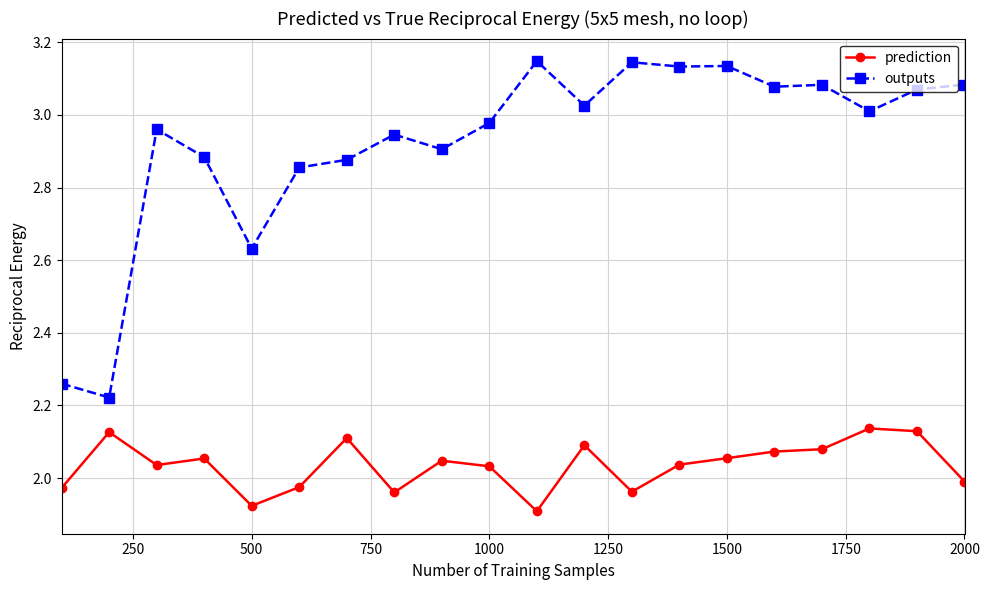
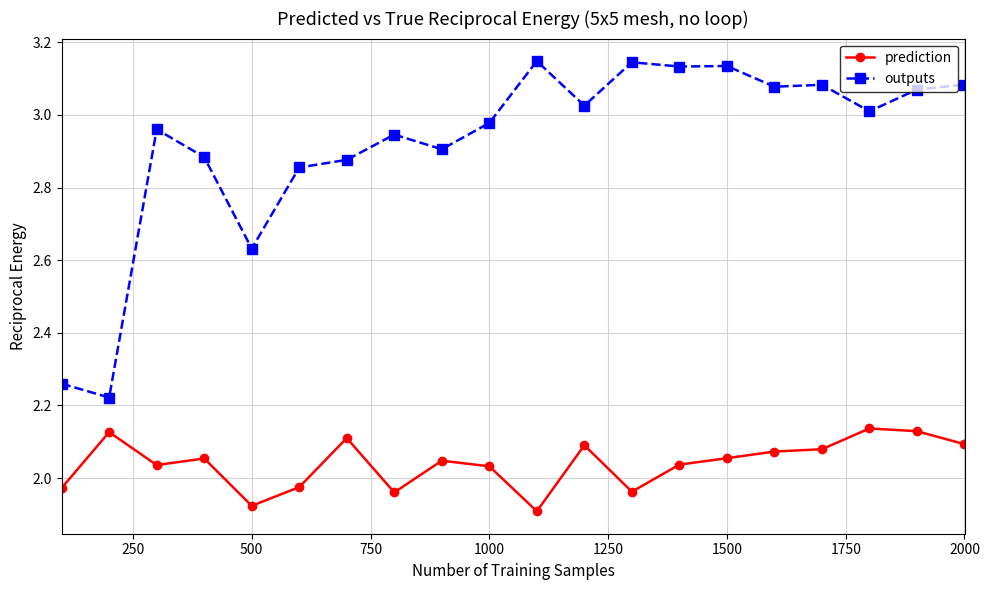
prediction, 2000: 1.99 -> 2.09
